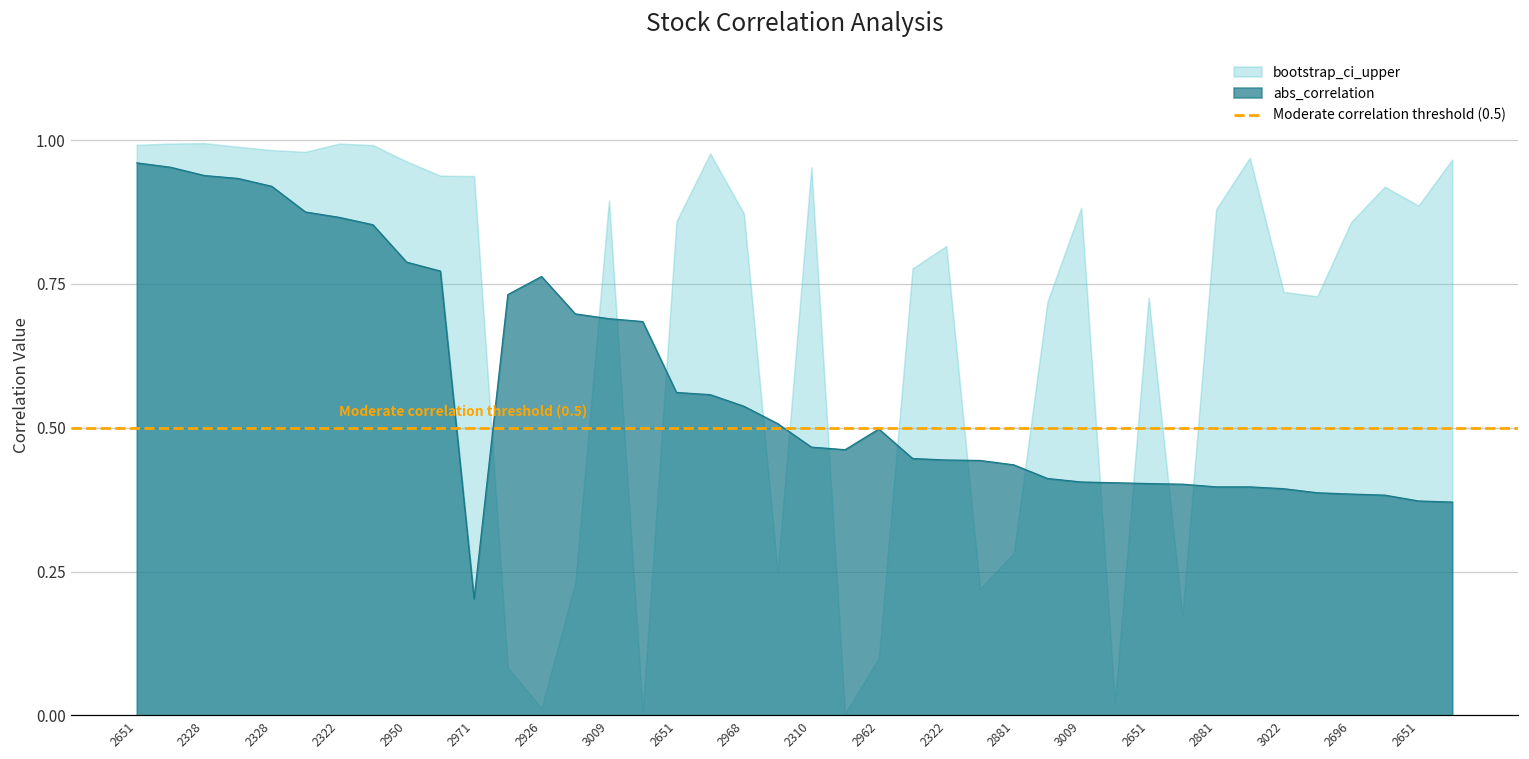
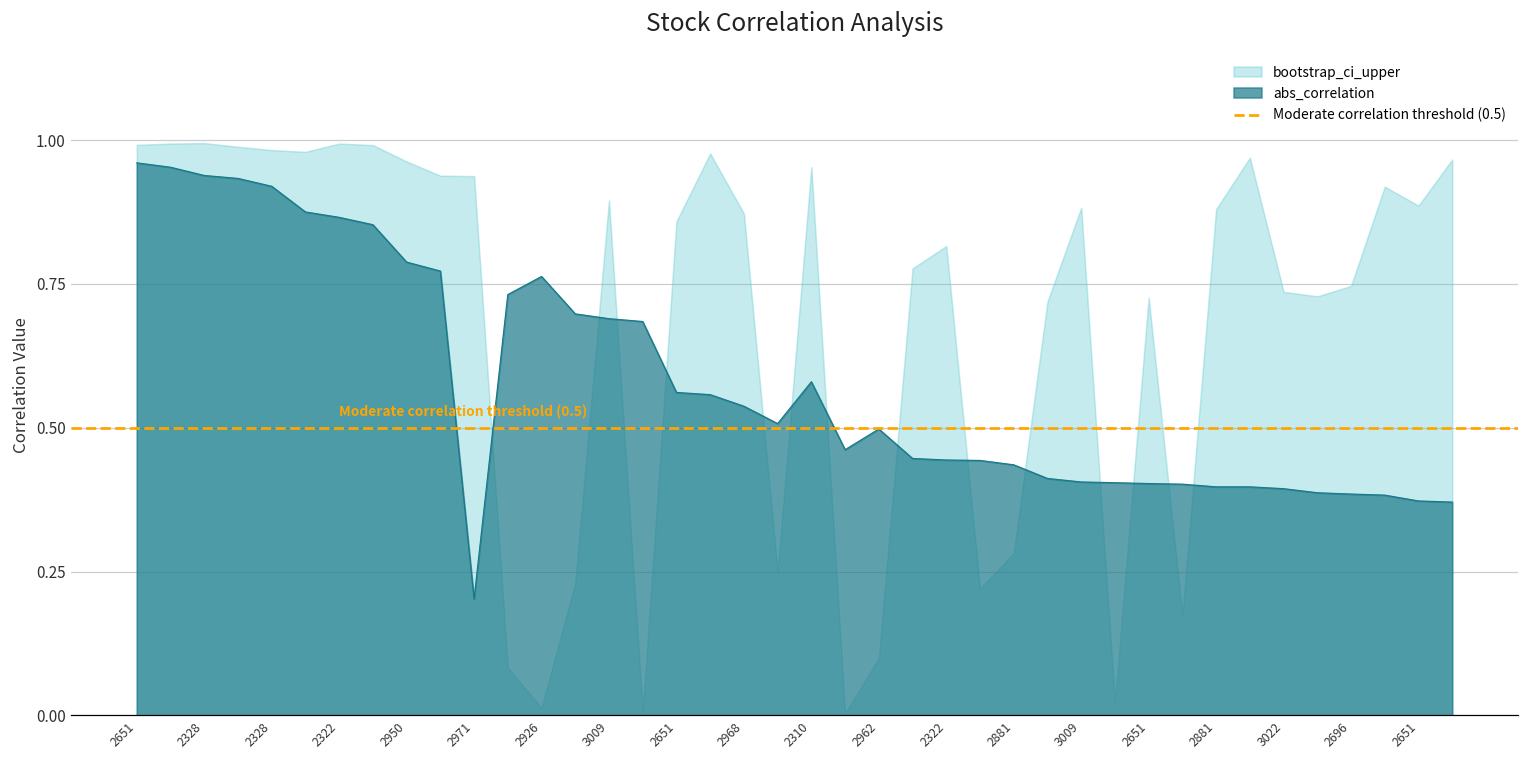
abs_correlation, 2310: 0.47 -> 0.58
bootstrap_ci_upper, 2696: 0.86 -> 0.75
